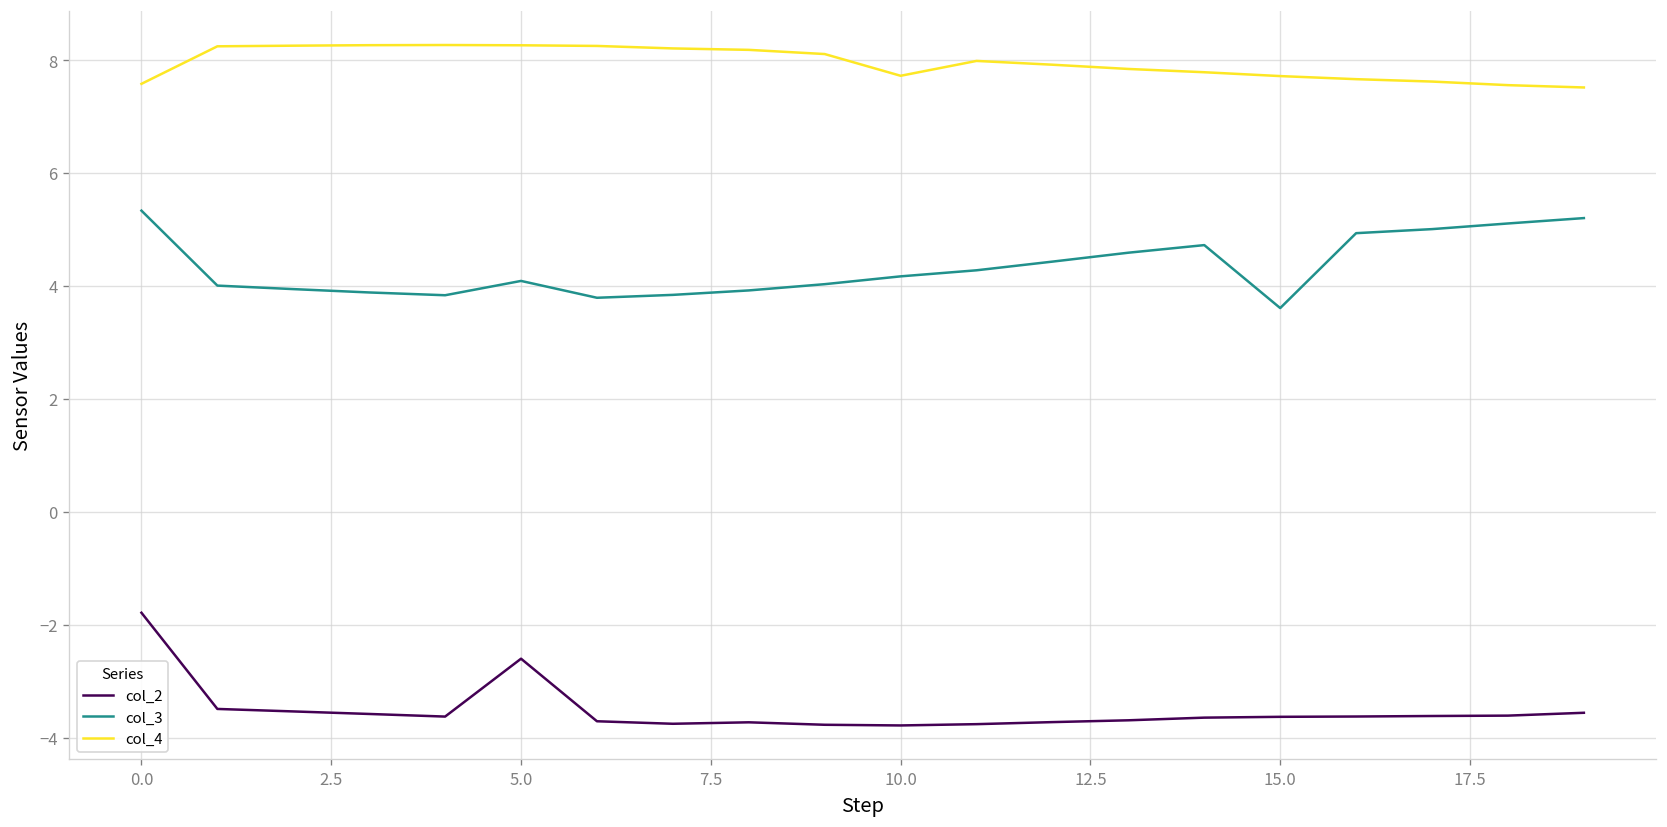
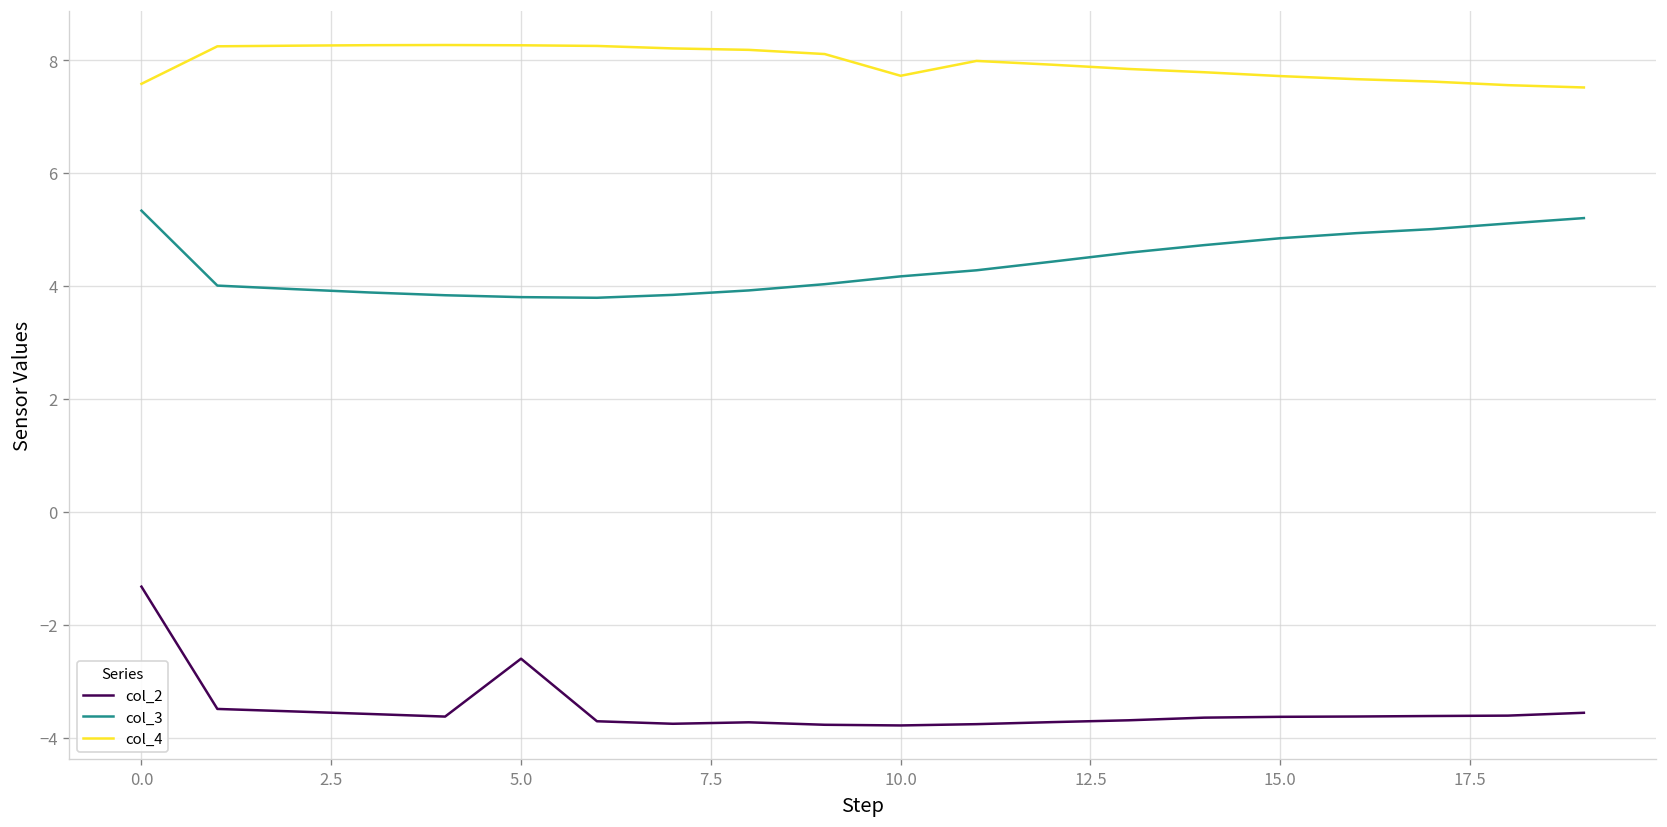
col_2, 0.0: -1.8 -> -1.3
col_3, 5.0: 4.1 -> 3.8
col_3, 15.0: 3.6 -> 4.8
